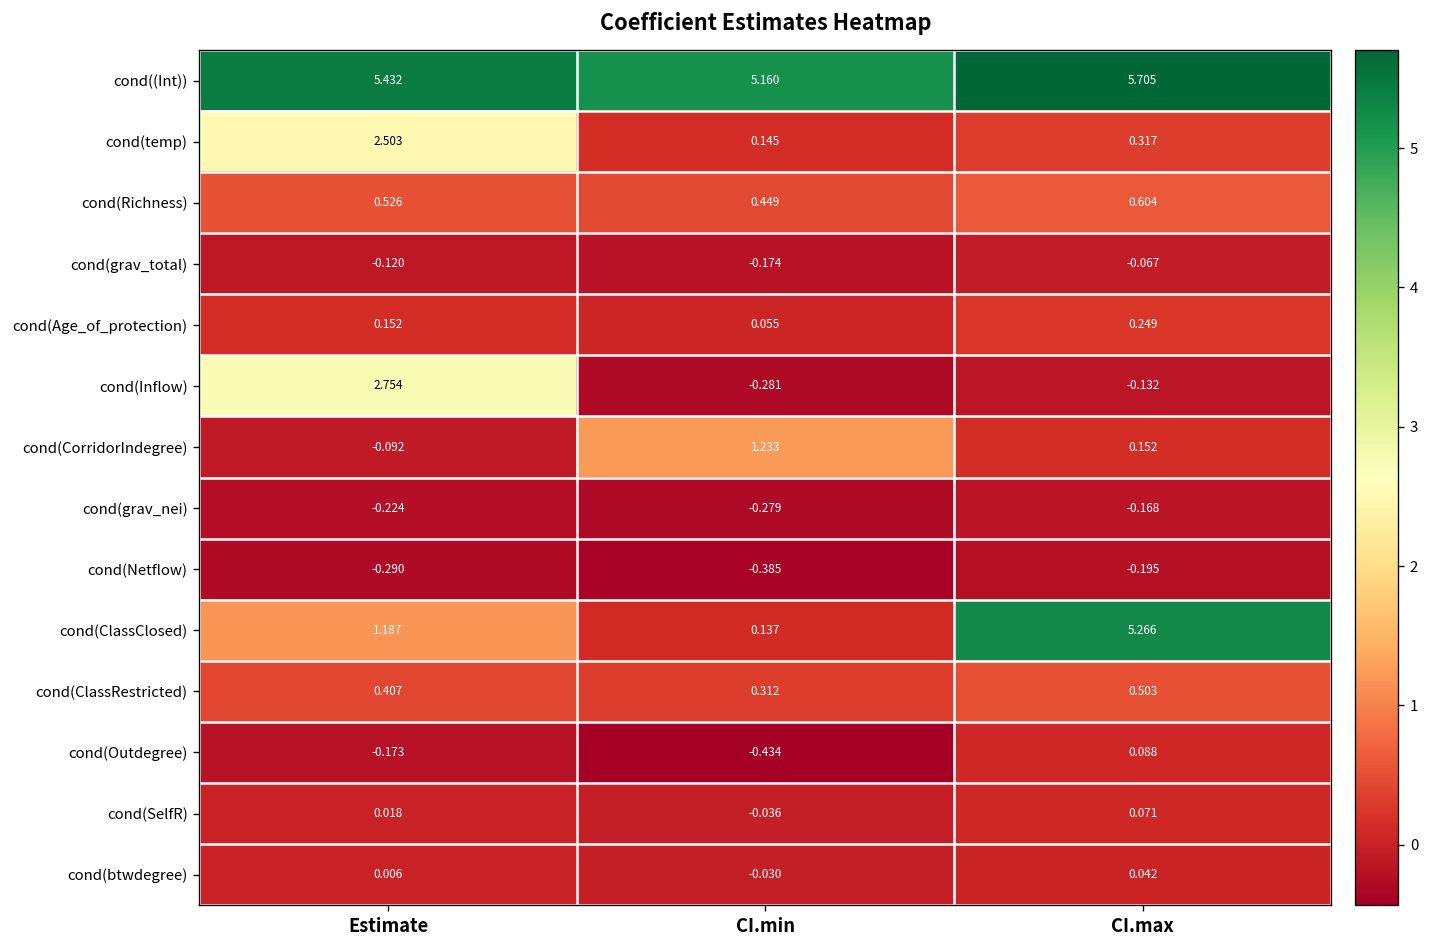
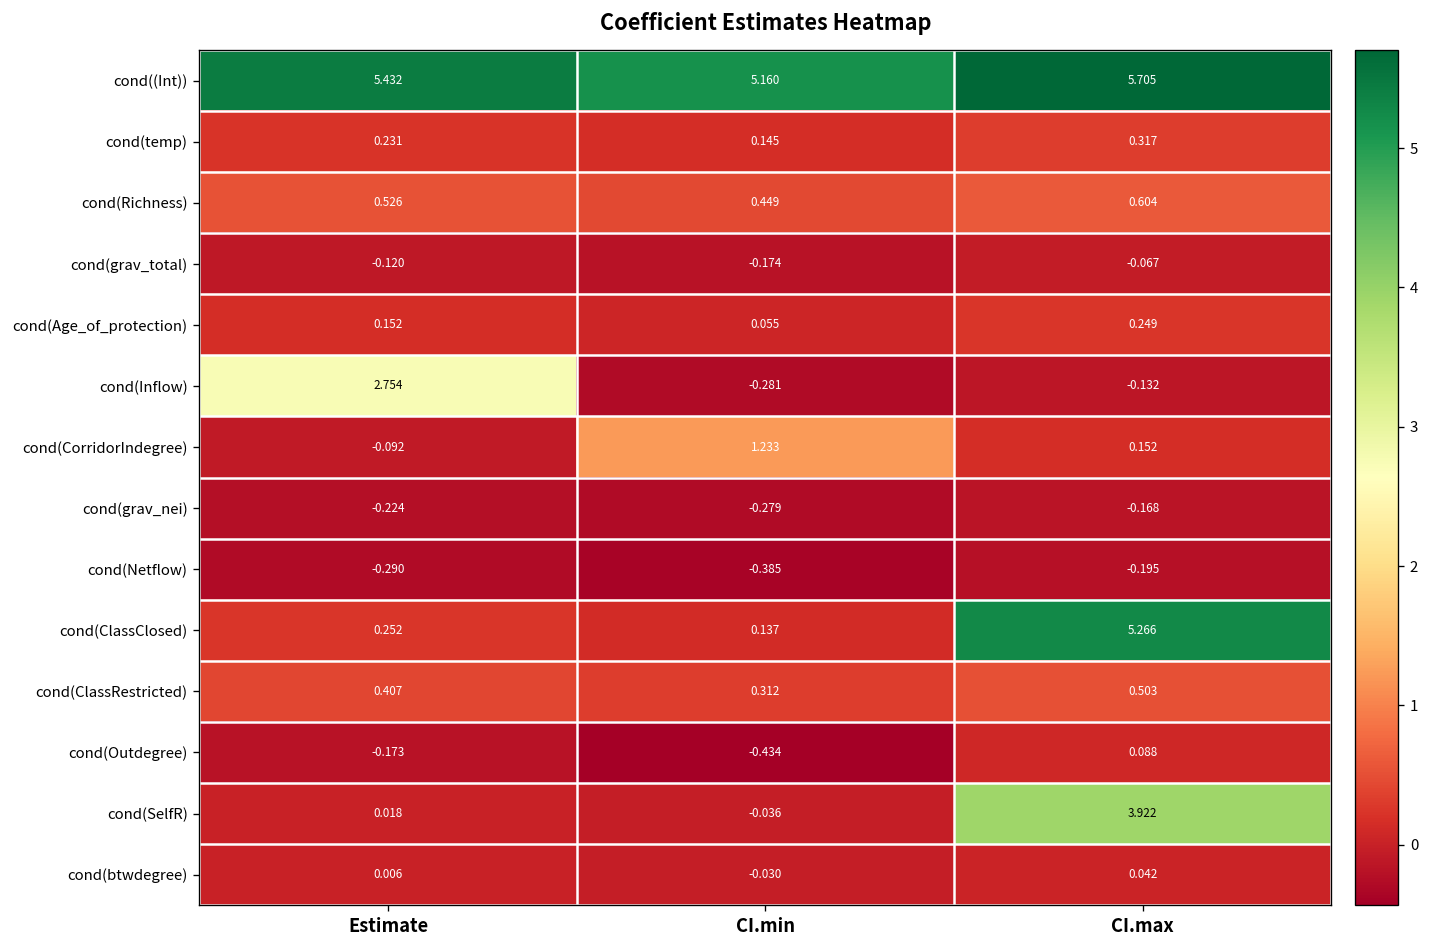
cond(temp), Estimate: 2.503 -> 0.231
cond(ClassClosed), Estimate: 1.187 -> 0.252
cond(SelfR), CI.max: 0.071 -> 3.922
